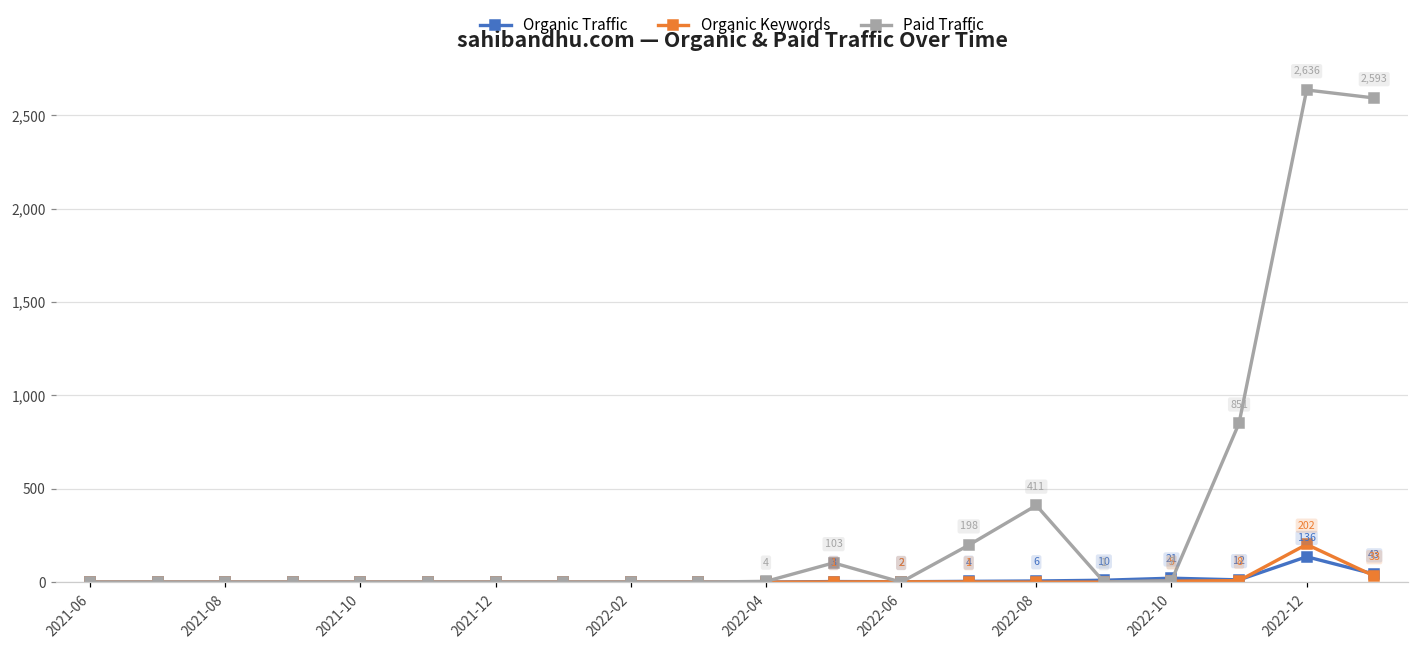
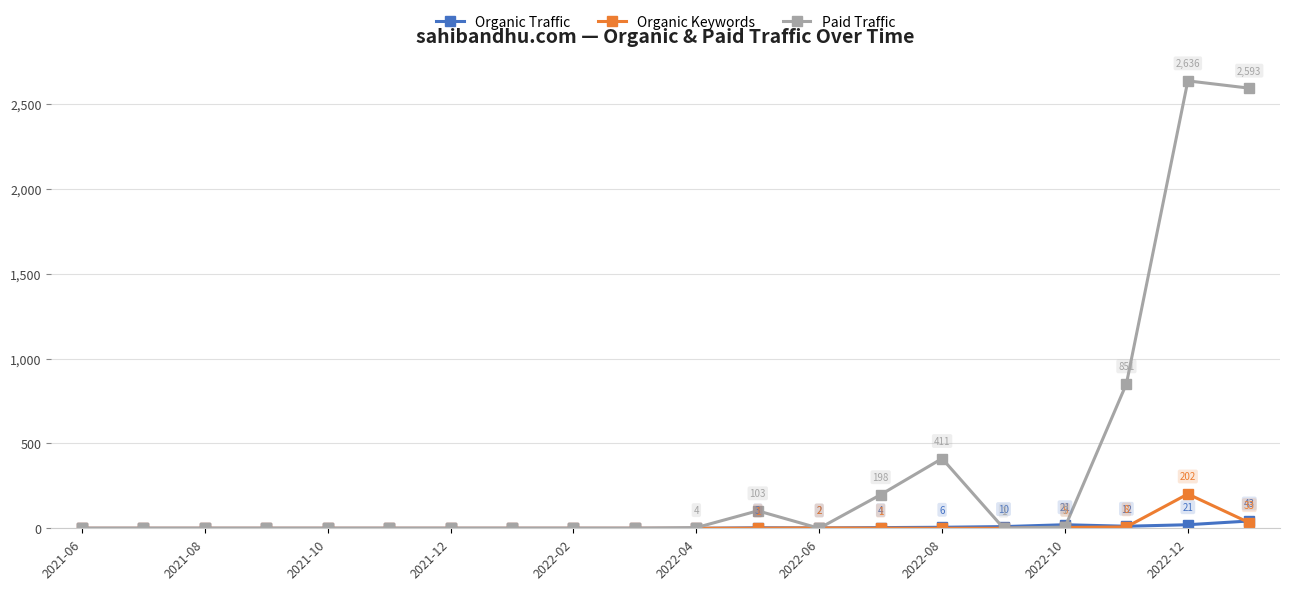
Organic Traffic, 2022-12: 136 -> 21
